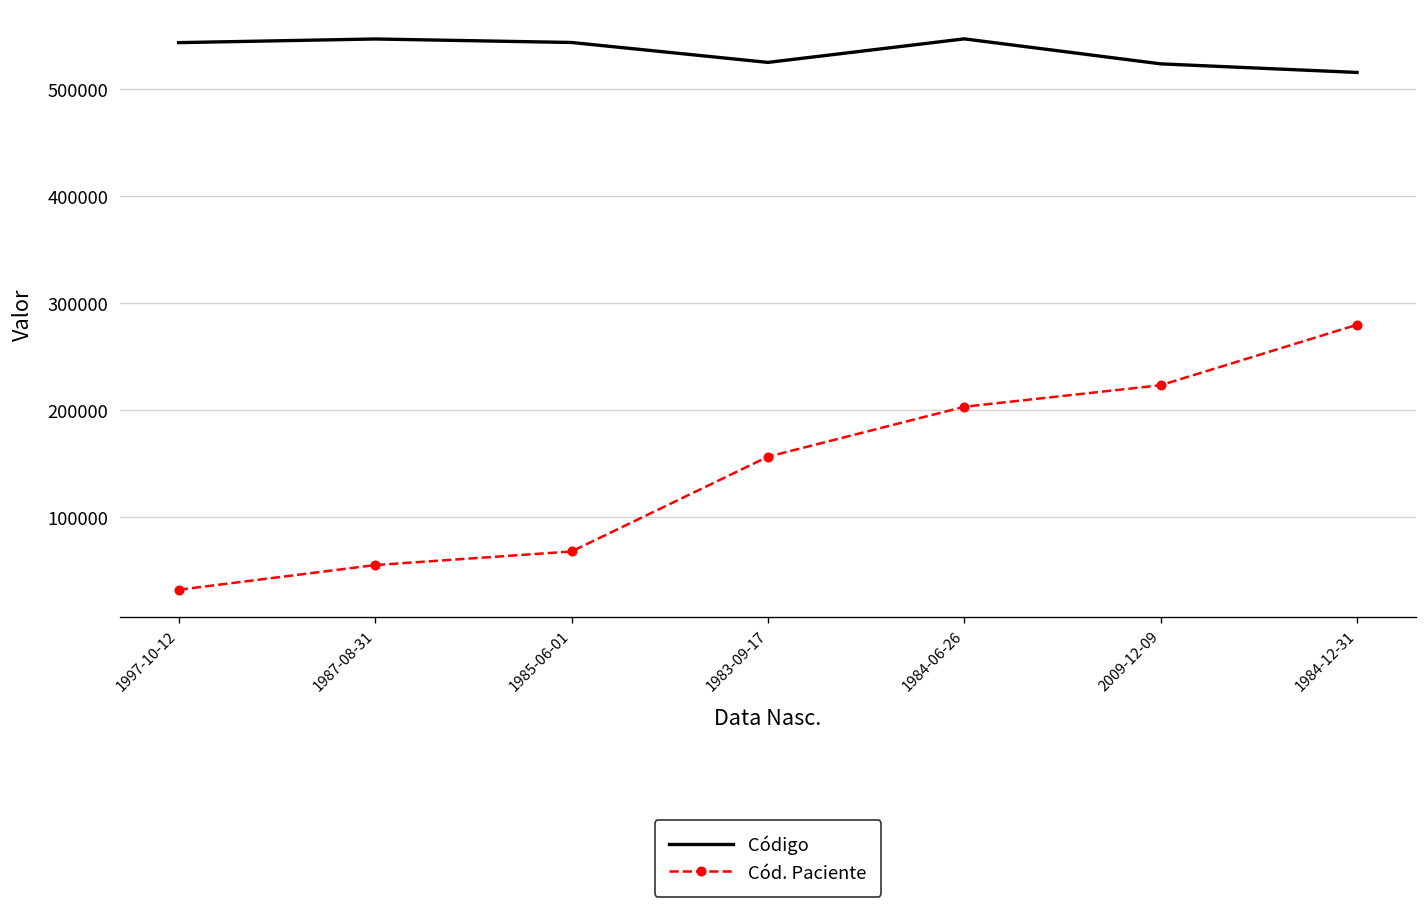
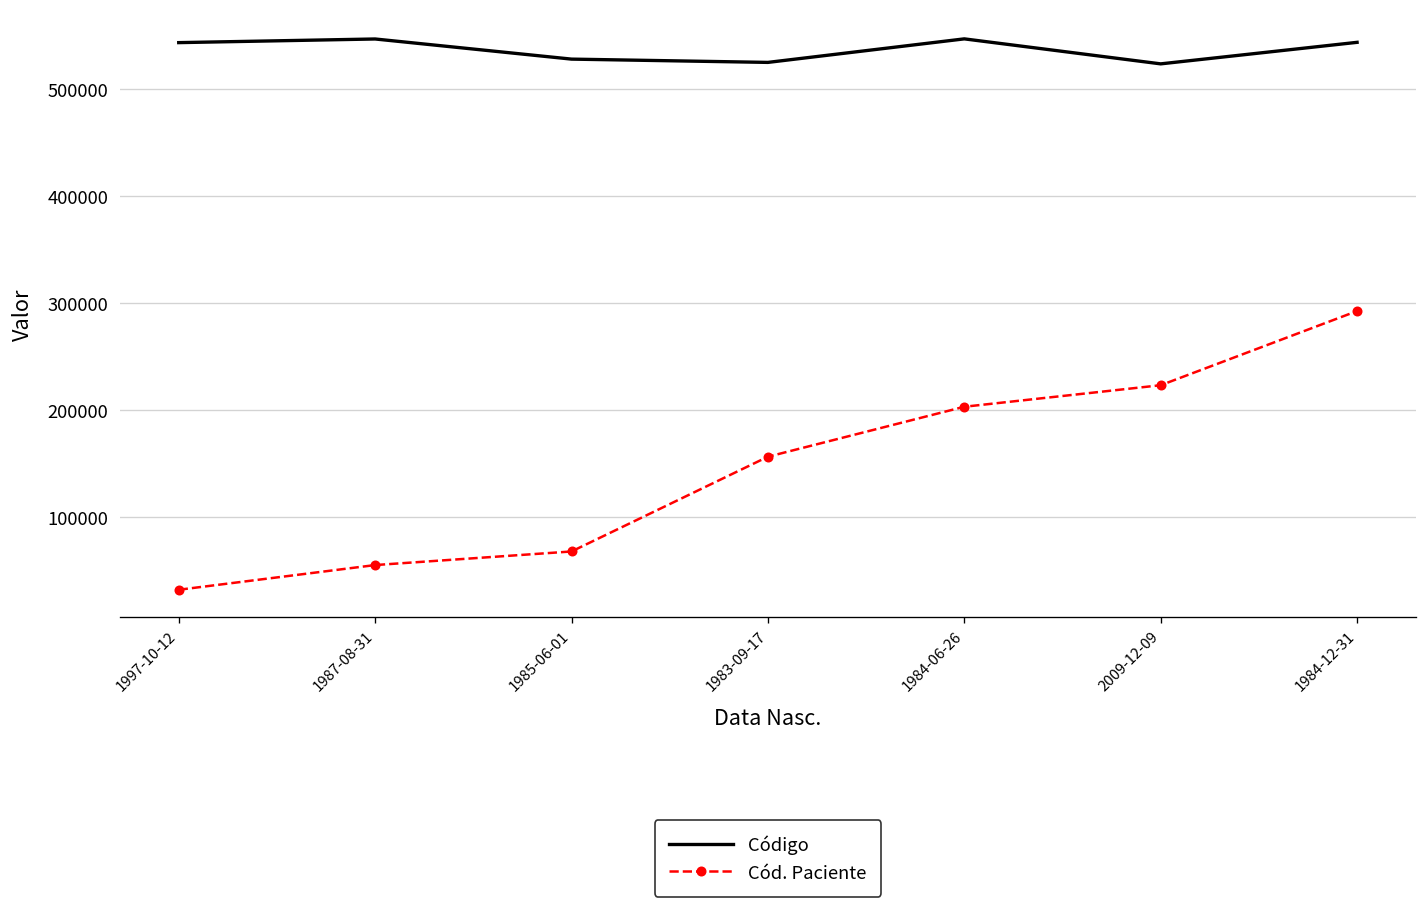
Código, 1985-06-01: 540000 -> 530000
Código, 1984-12-31: 520000 -> 540000
Cód. Paciente, 1984-12-31: 280000 -> 290000
